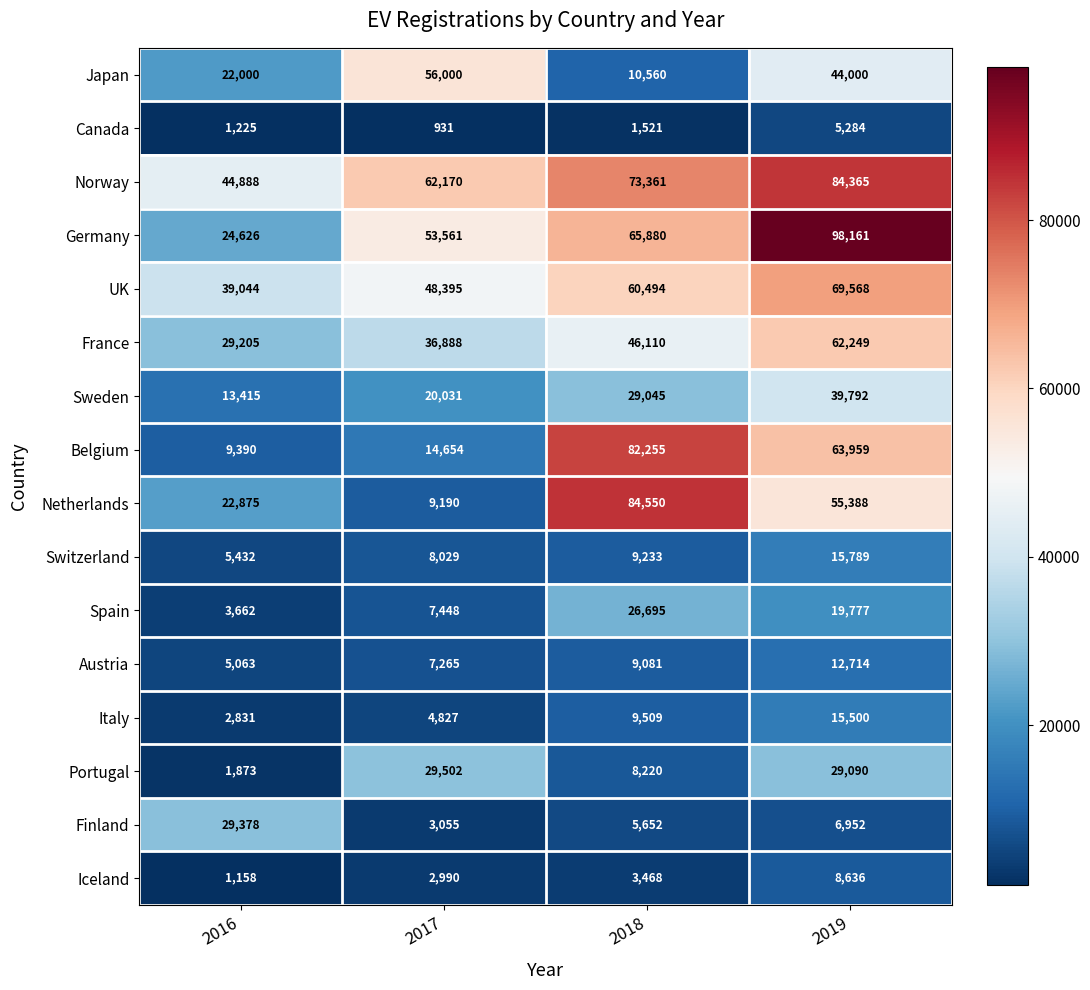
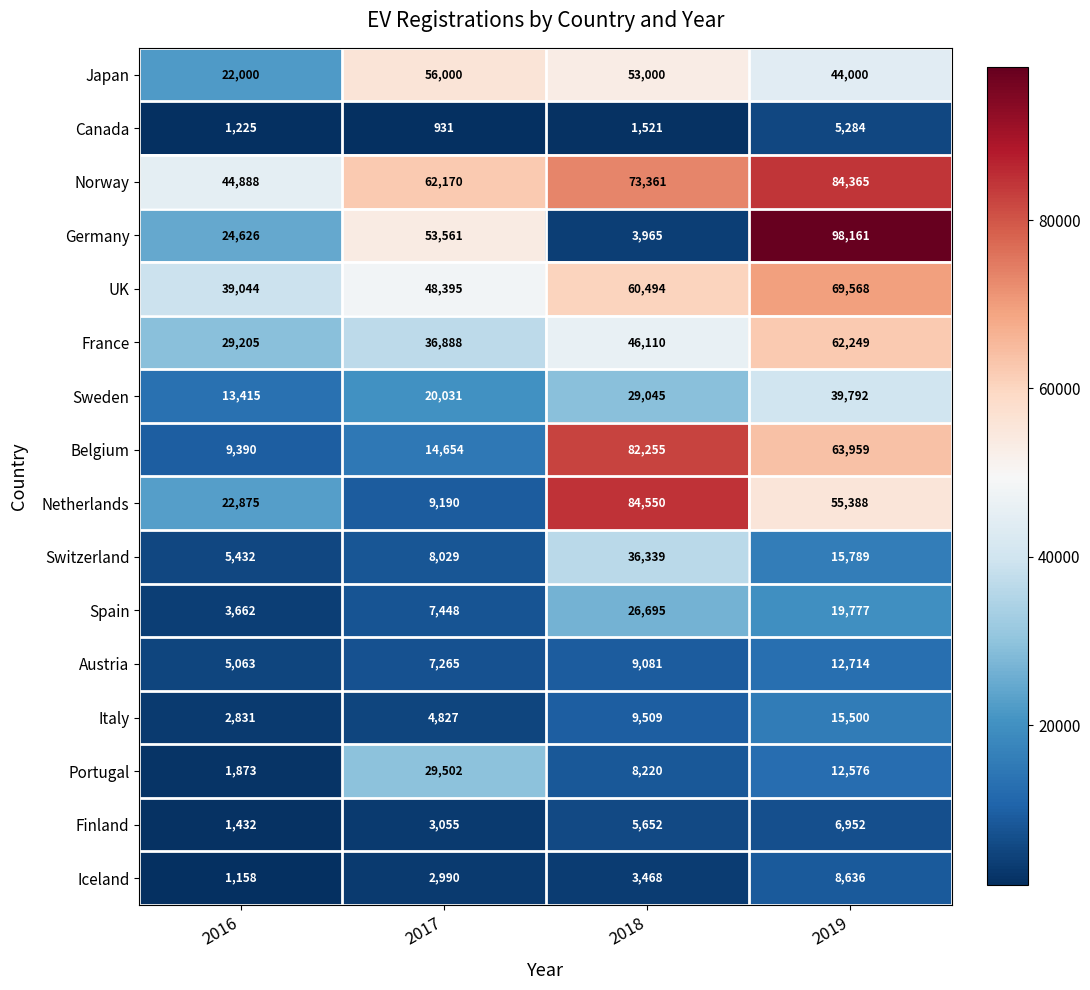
Japan, 2018: 10,560 -> 53,000
Germany, 2018: 65,880 -> 3,965
Switzerland, 2018: 9,233 -> 36,339
Portugal, 2019: 29,090 -> 12,576
Finland, 2016: 29,378 -> 1,432
